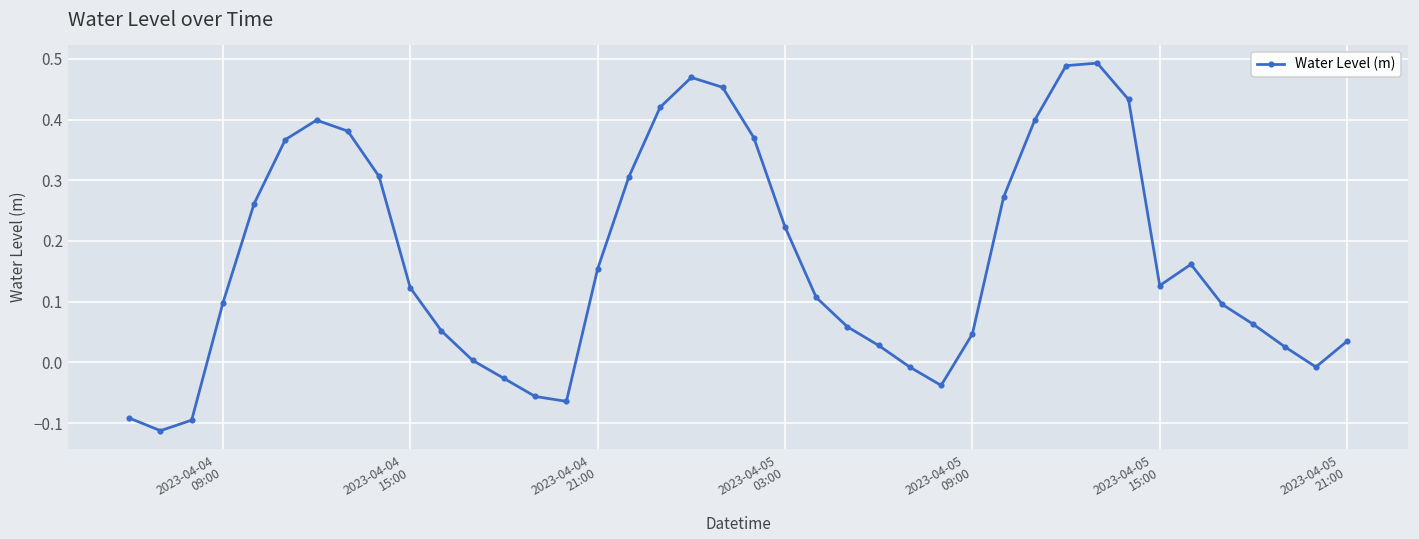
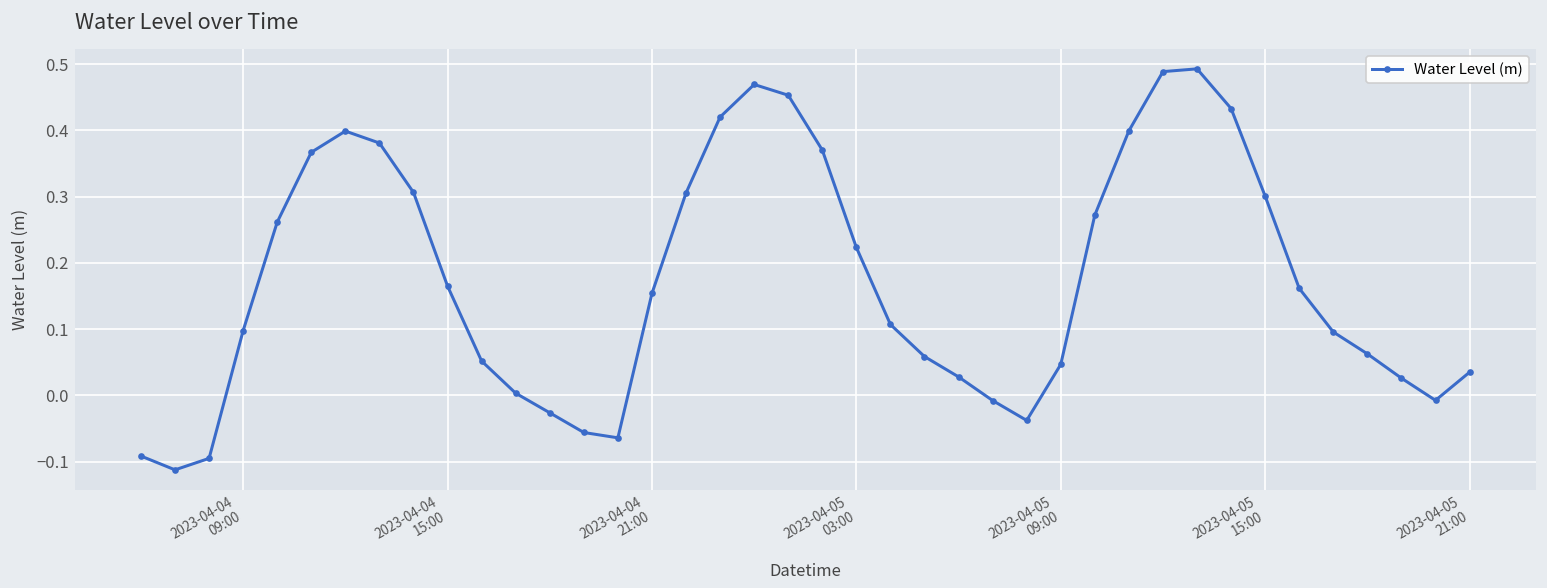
2023-04-04 15:00: 0.12 -> 0.16
2023-04-05 15:00: 0.13 -> 0.30
